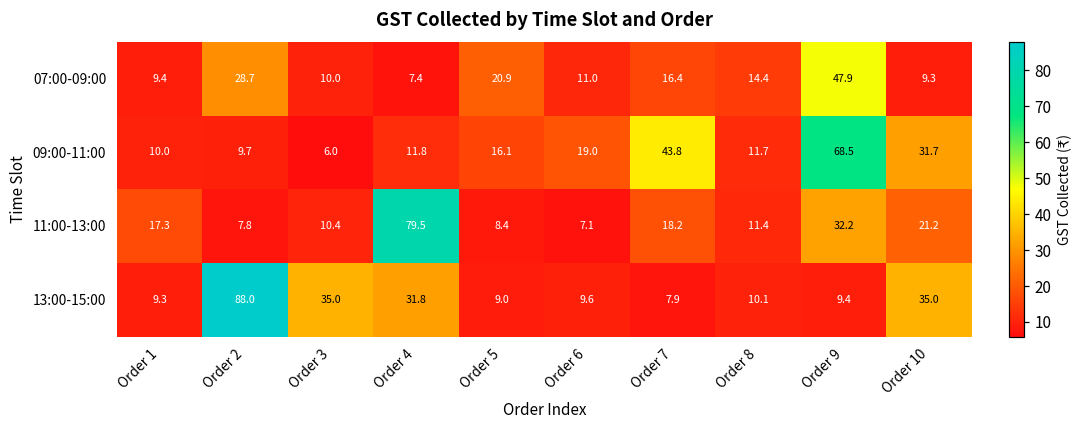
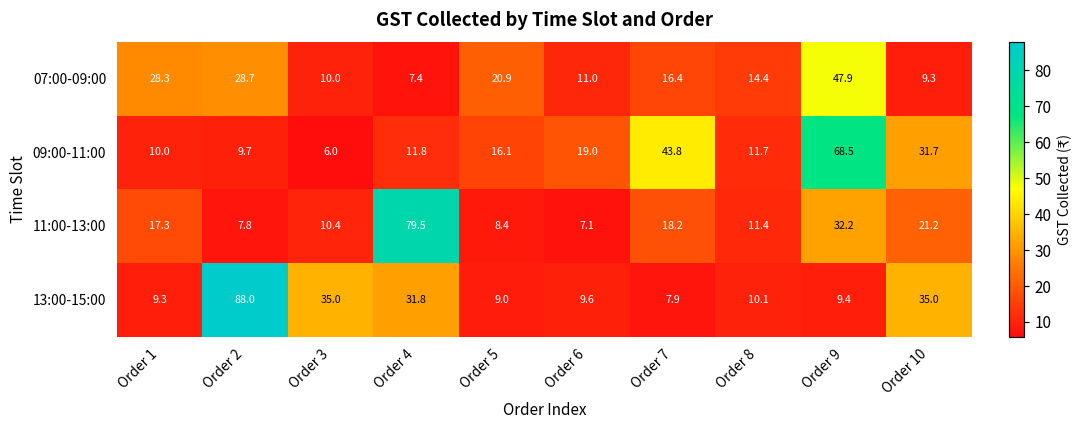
07:00-09:00, Order 1: 9.4 -> 28.3
